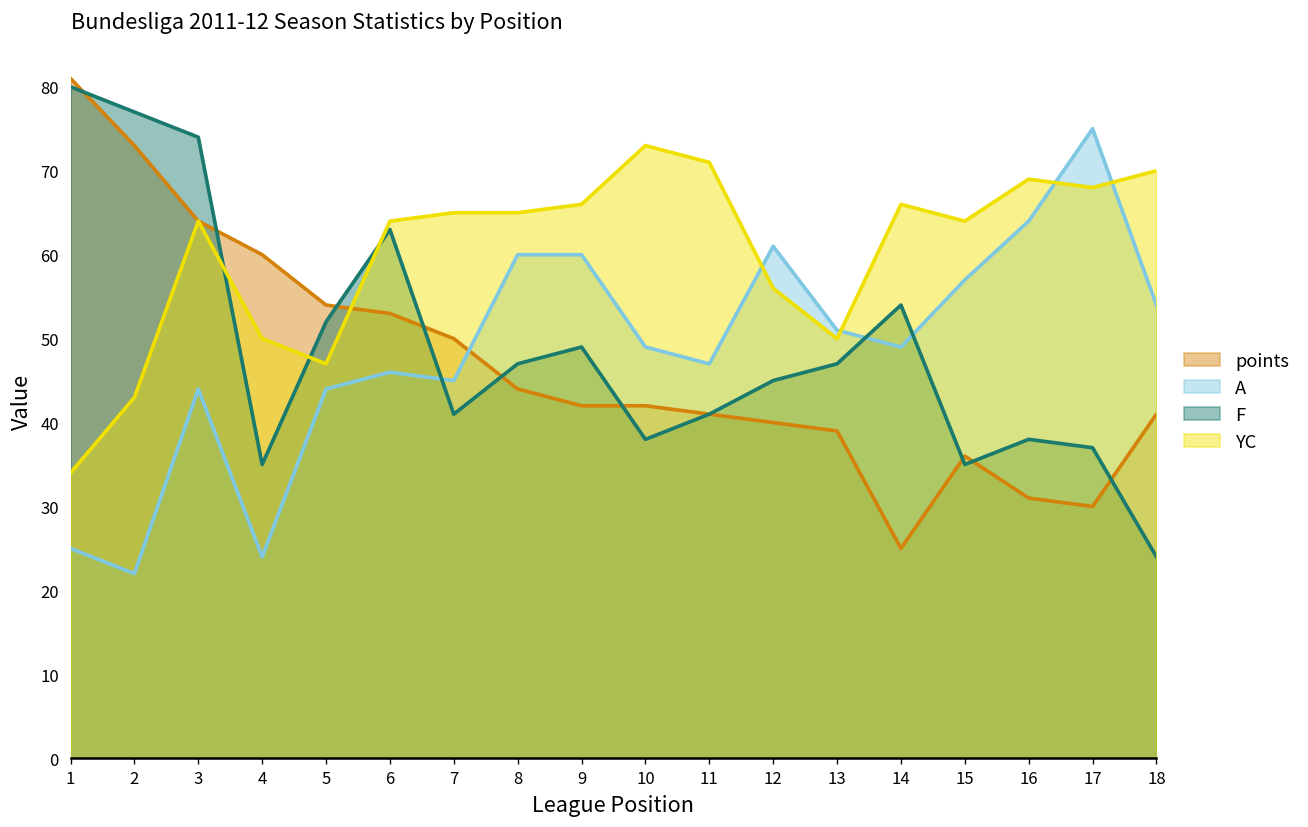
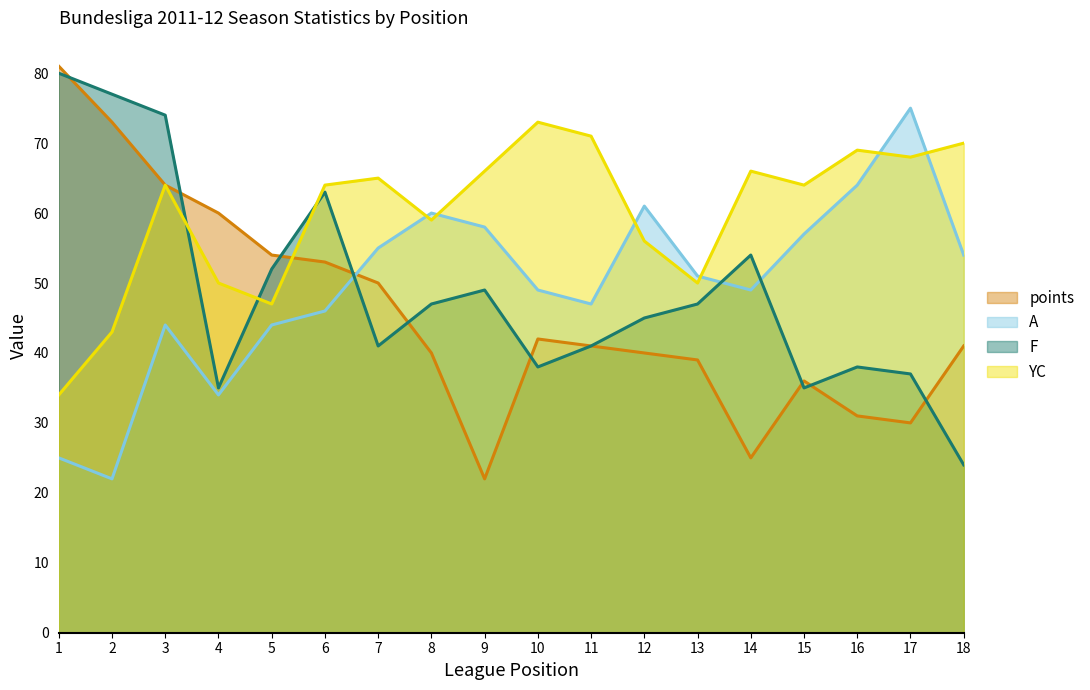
A, 4: 24 -> 34
A, 7: 45 -> 55
points, 8: 44 -> 40
YC, 8: 65 -> 59
points, 9: 42 -> 22
A, 9: 60 -> 58
